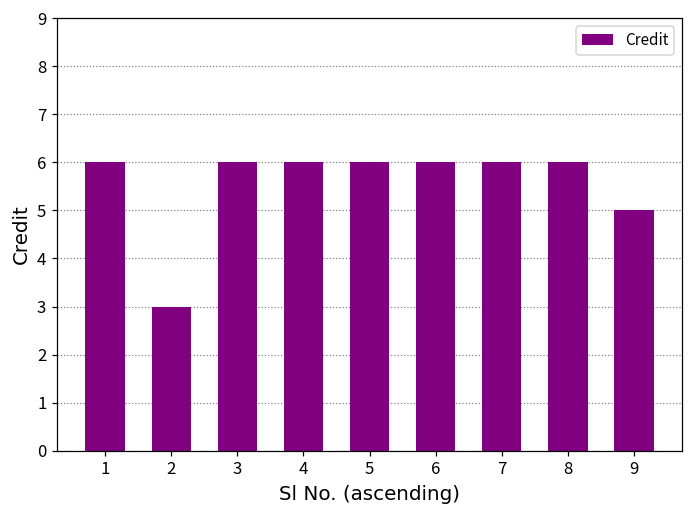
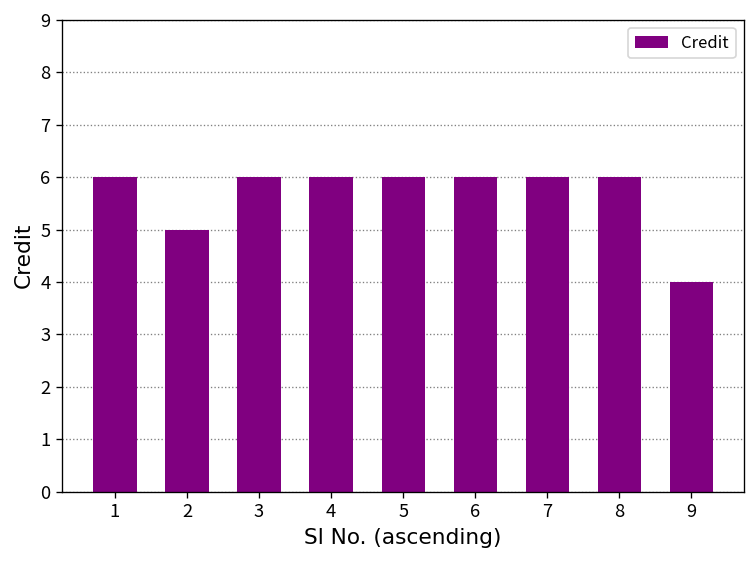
2: 3 -> 5
9: 5 -> 4
